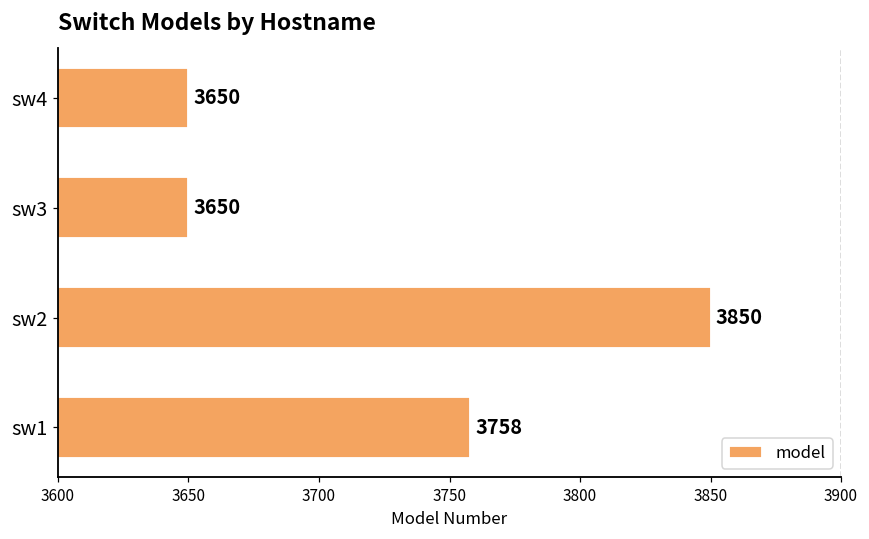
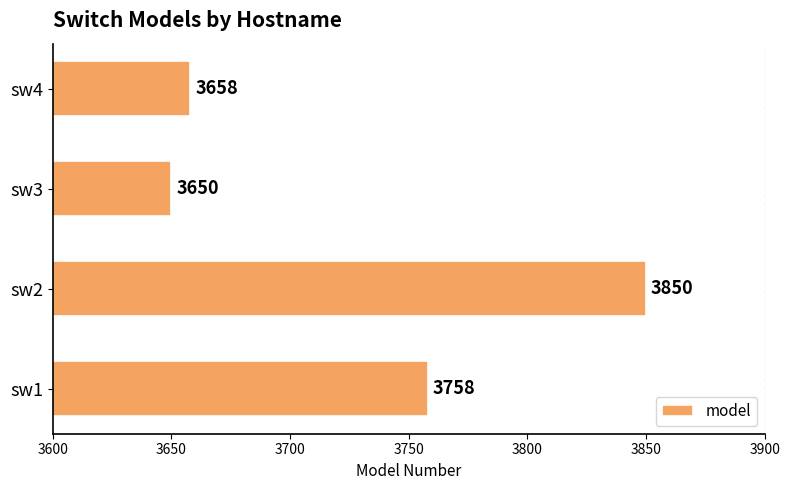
sw4: 3650 -> 3658
